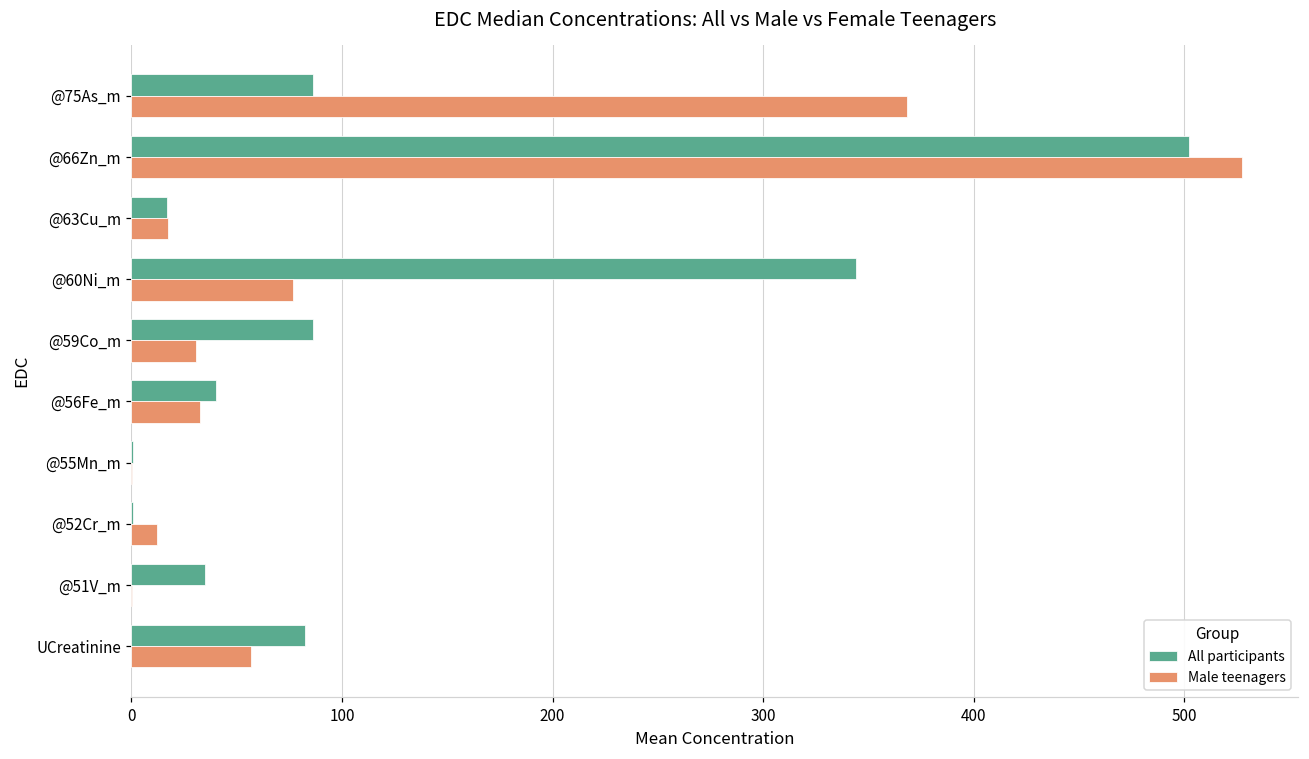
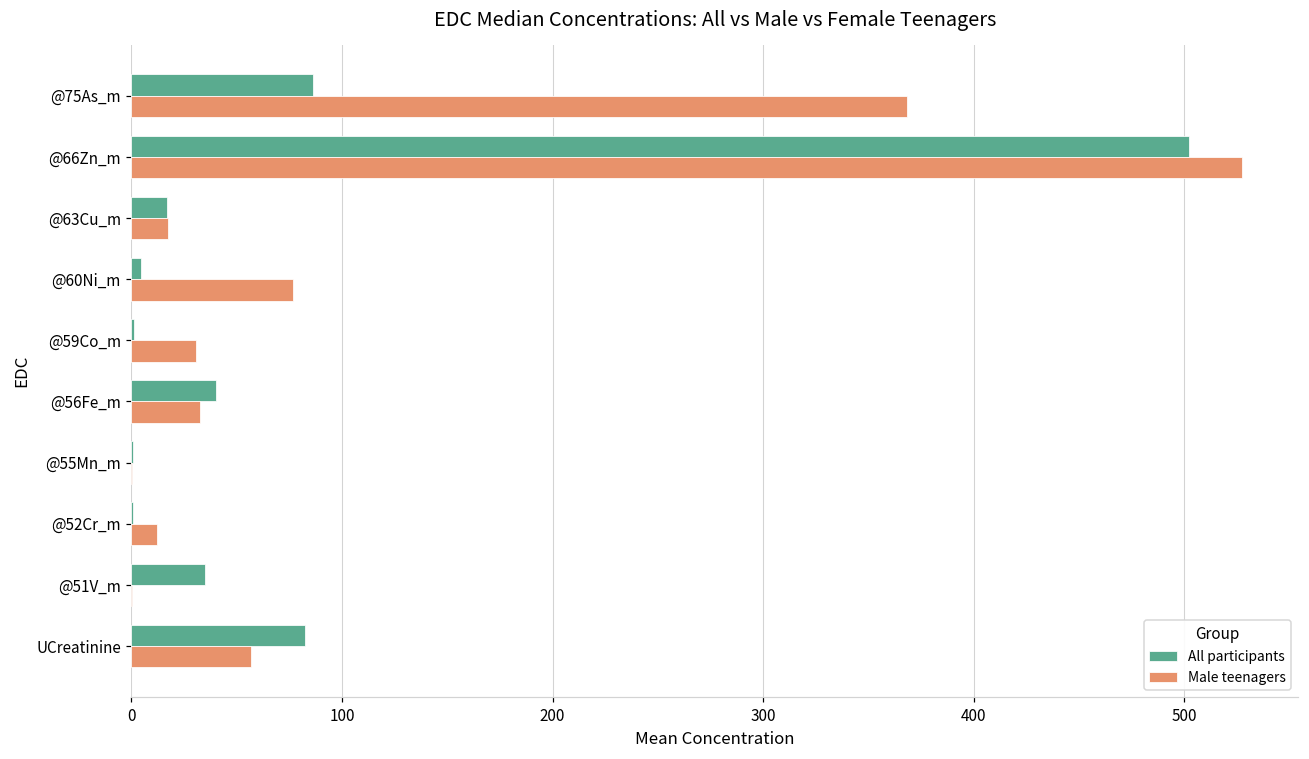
All participants, @60Ni_m: 344 -> 5
All participants, @59Co_m: 86 -> 1
